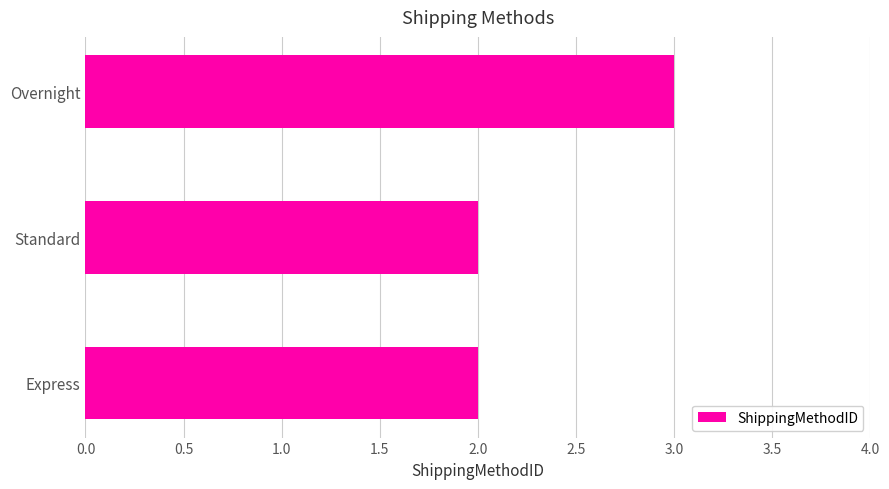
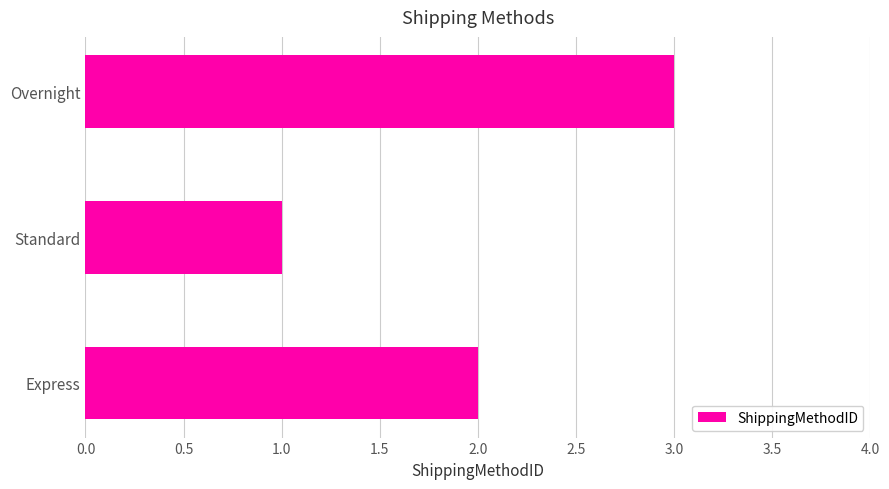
Standard: 2 -> 1
